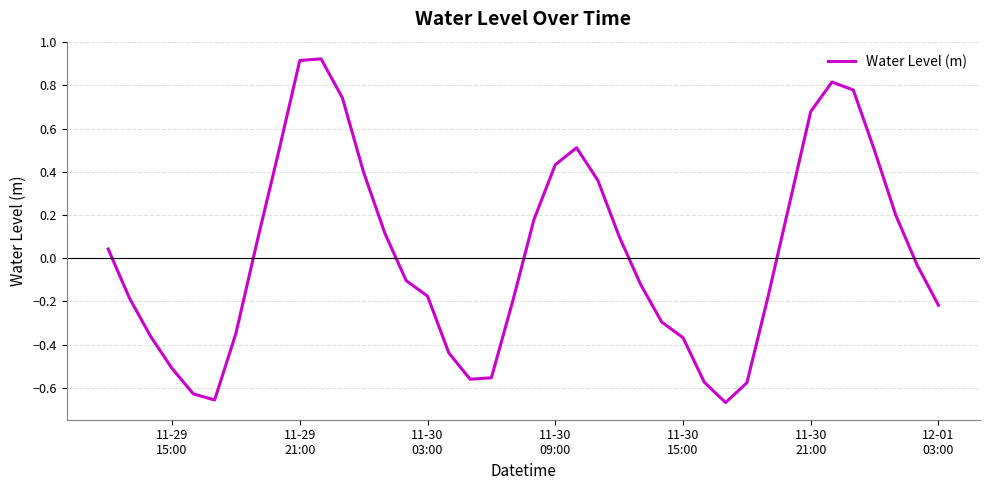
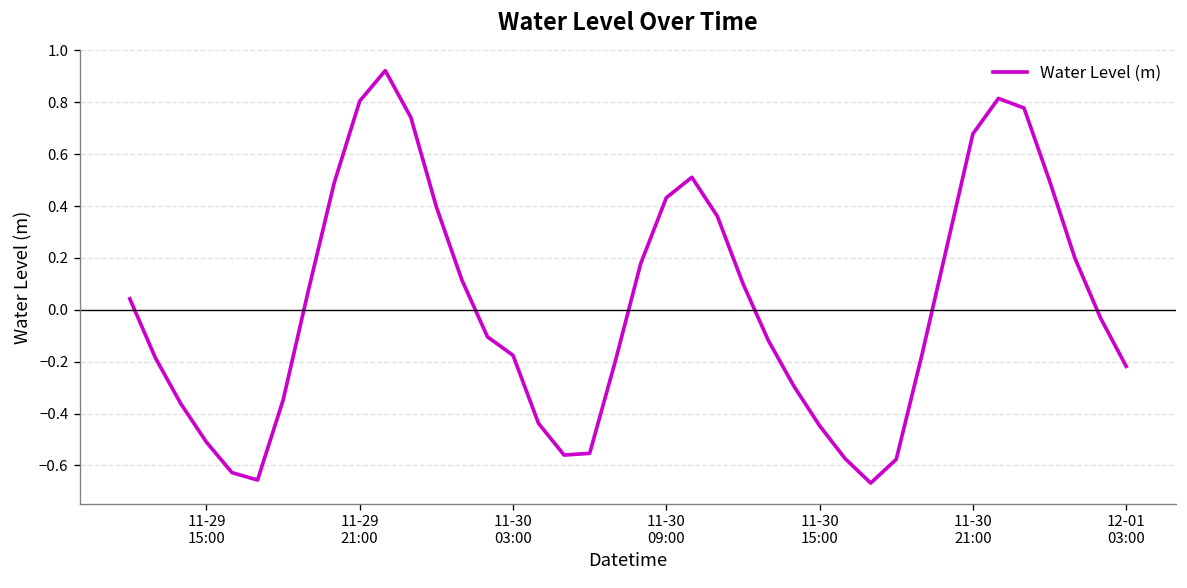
11-29 21:00: 0.91 -> 0.81
11-30 15:00: -0.37 -> -0.45
